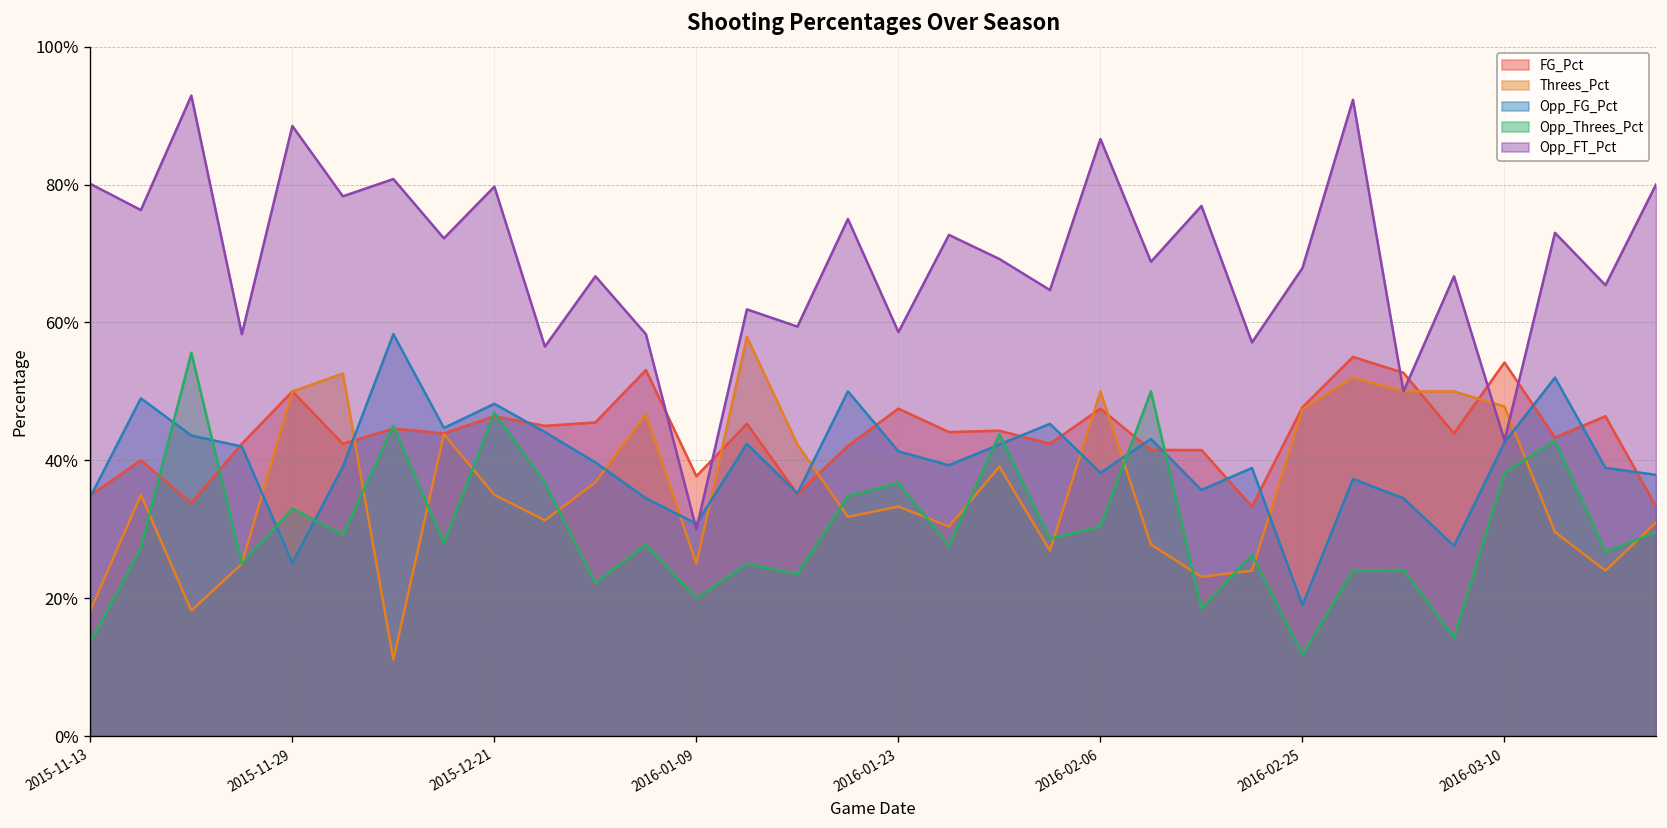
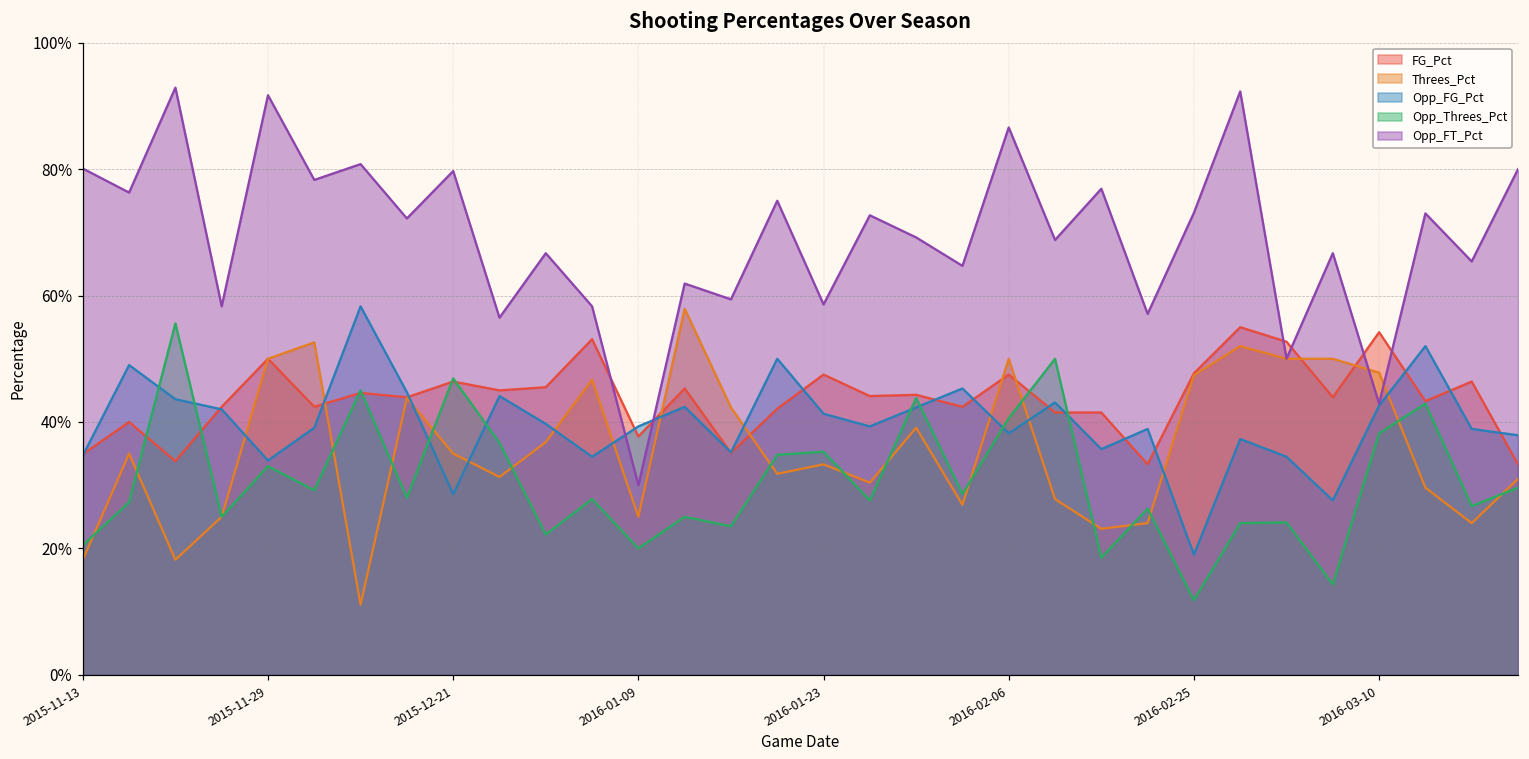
Opp_Threes_Pct, 2015-11-13: 14% -> 21%
Opp_FG_Pct, 2015-11-29: 25% -> 34%
Opp_FT_Pct, 2015-11-29: 89% -> 92%
Opp_FG_Pct, 2015-12-21: 48% -> 29%
Opp_FG_Pct, 2016-01-09: 31% -> 39%
Opp_Threes_Pct, 2016-01-23: 37% -> 35%
Opp_Threes_Pct, 2016-02-06: 30% -> 41%
Opp_FT_Pct, 2016-02-25: 68% -> 73%
